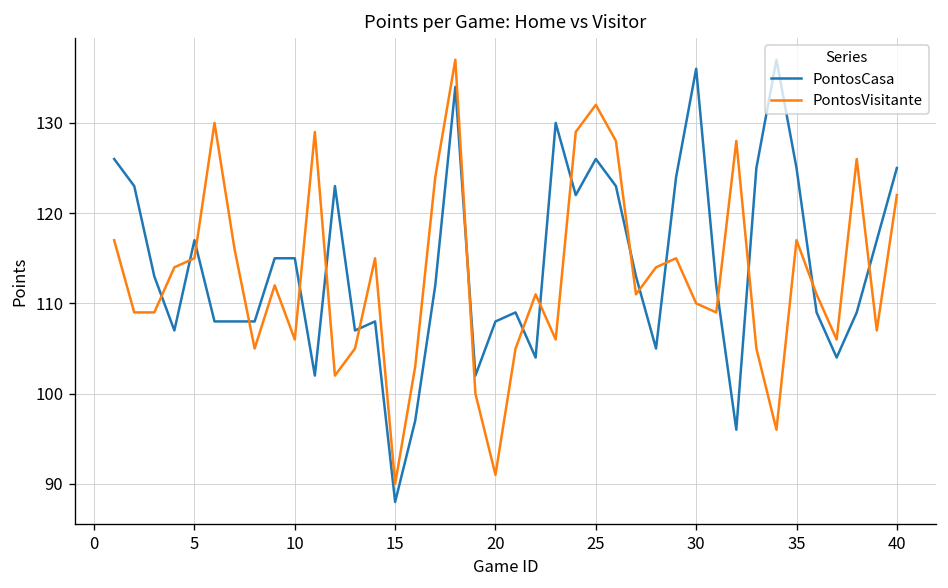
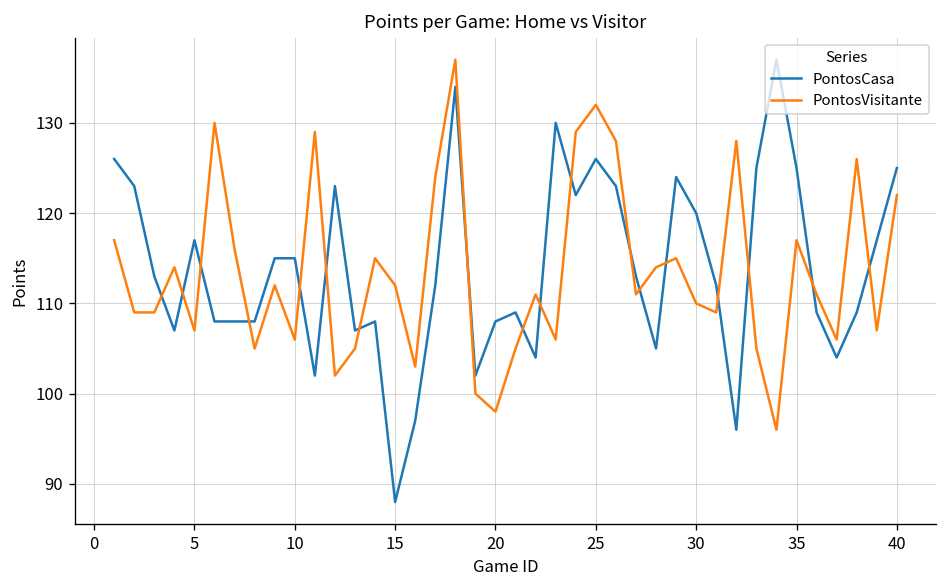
PontosVisitante, 5: 115 -> 107
PontosVisitante, 15: 90 -> 112
PontosVisitante, 20: 91 -> 98
PontosCasa, 30: 136 -> 120
